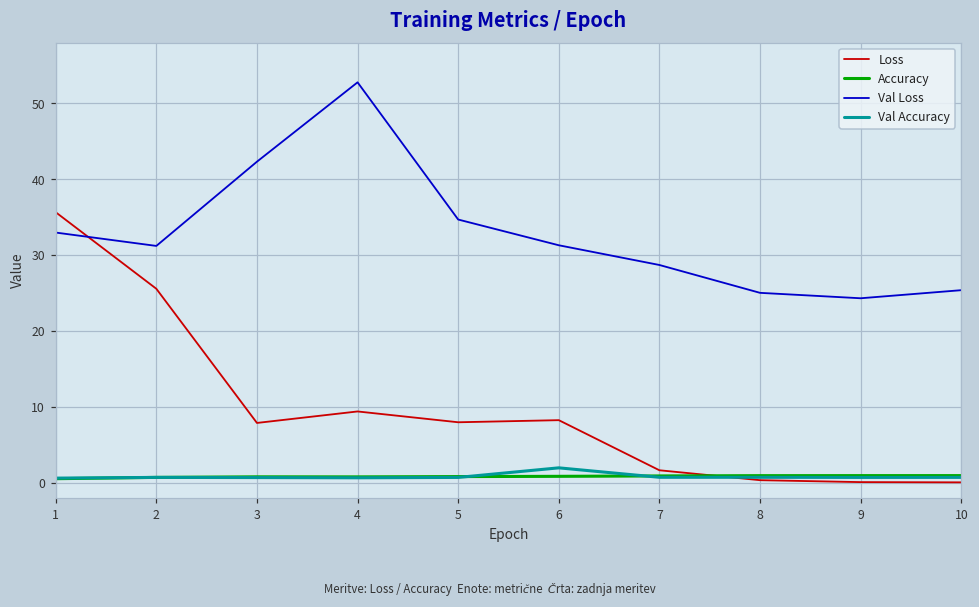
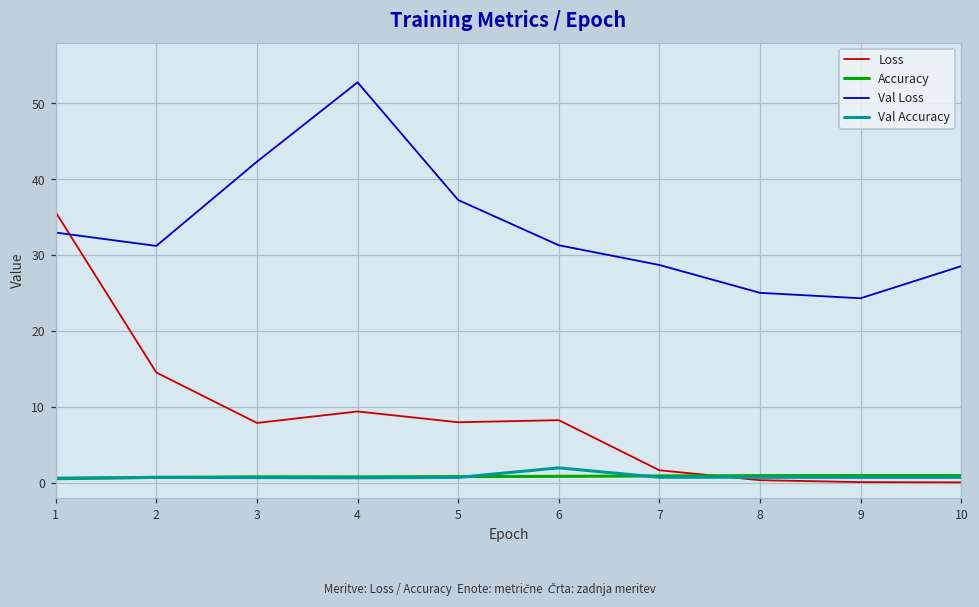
Loss, 2: 26 -> 15
Val Loss, 5: 35 -> 37
Val Loss, 10: 25 -> 29
